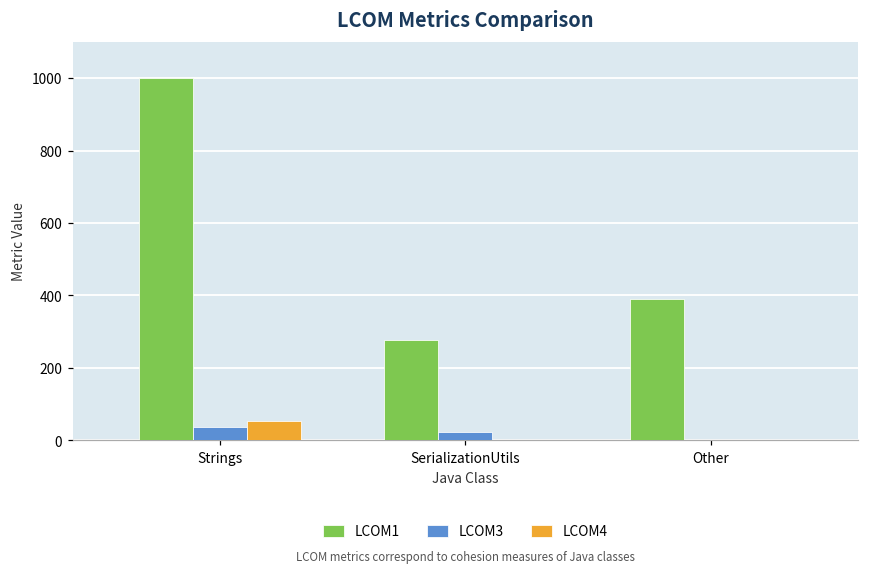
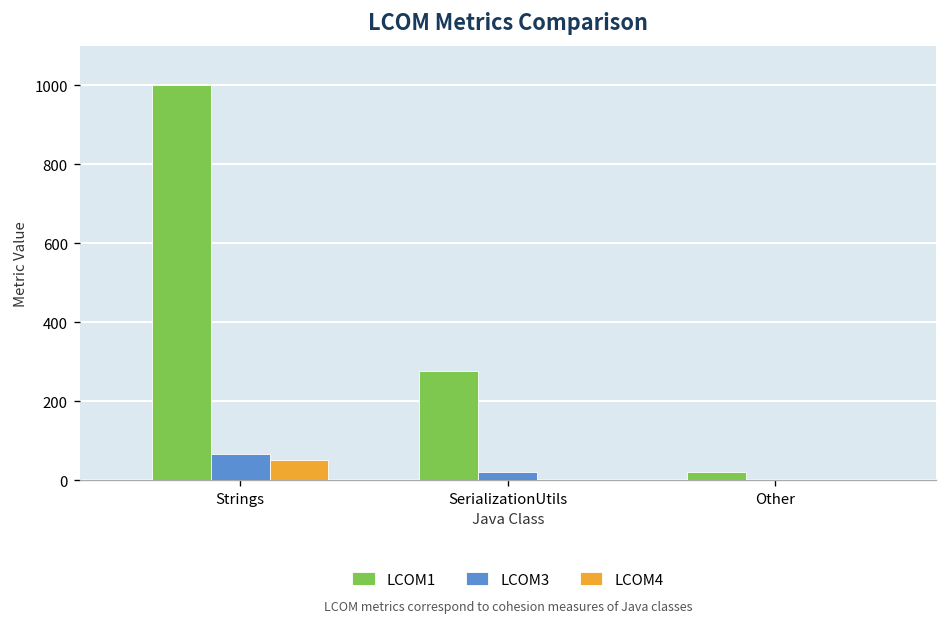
LCOM3, Strings: 40 -> 70
LCOM1, Other: 390 -> 20
